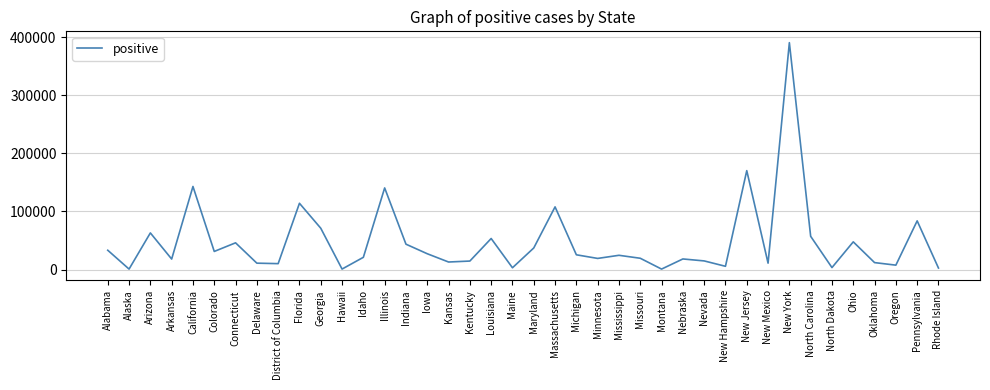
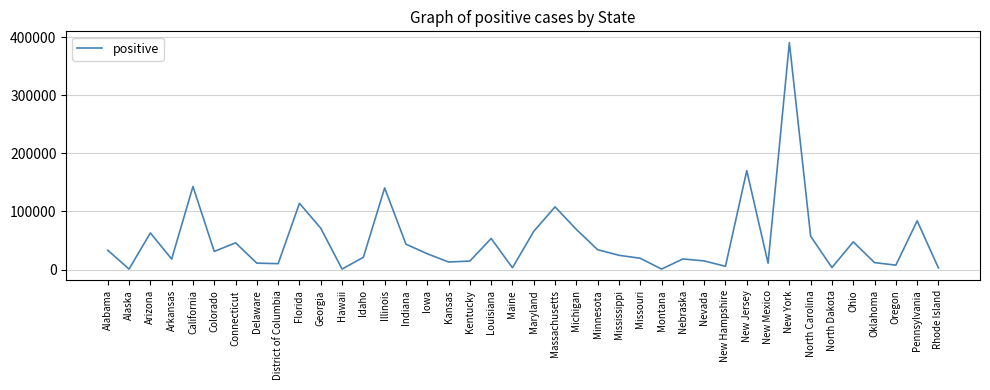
Maryland: 40000 -> 70000
Michigan: 30000 -> 70000
Minnesota: 20000 -> 30000
